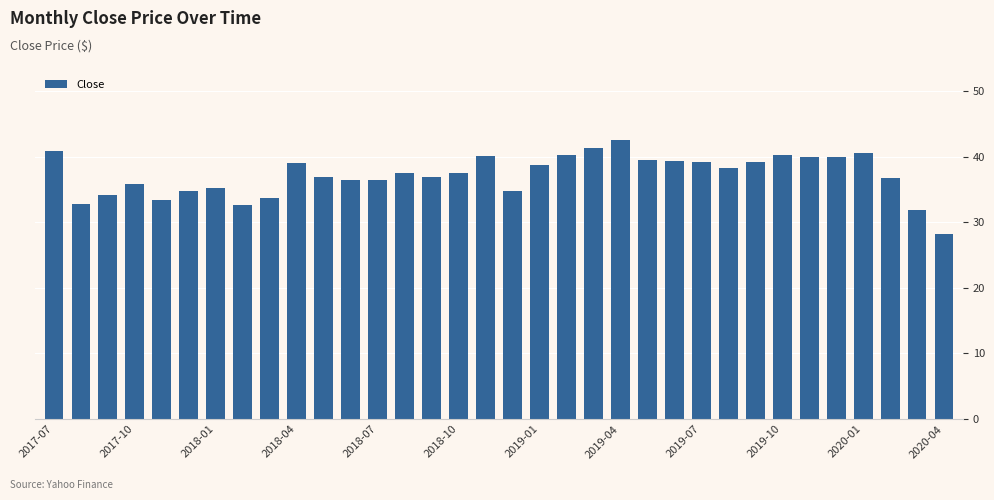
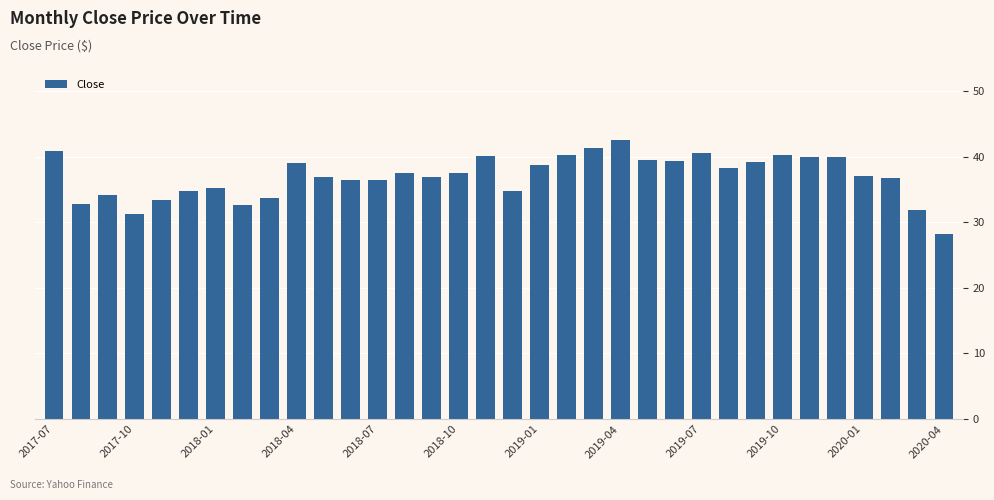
2017-10: 36 -> 31
2019-07: 39 -> 41
2020-01: 41 -> 37
